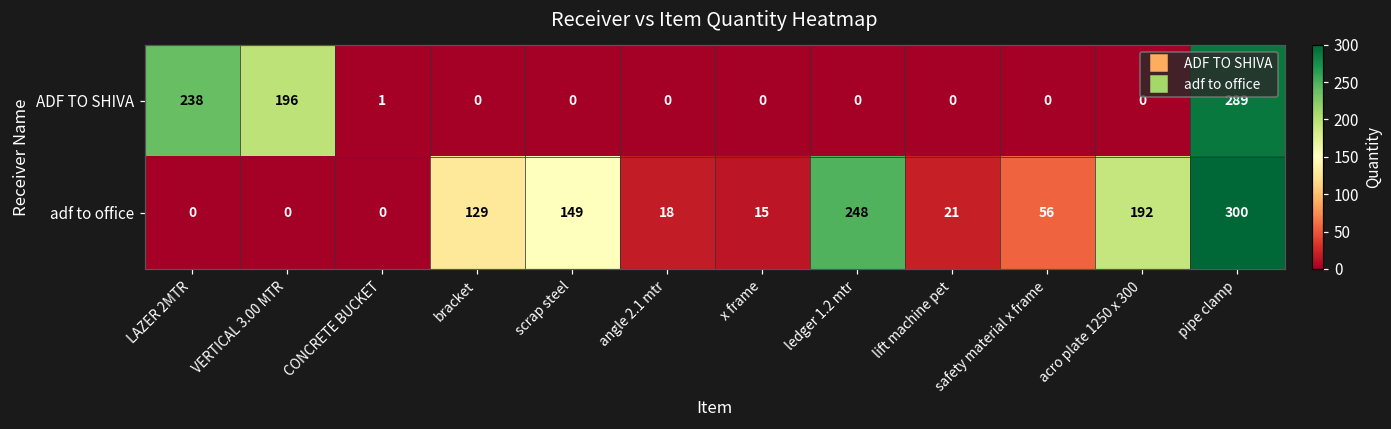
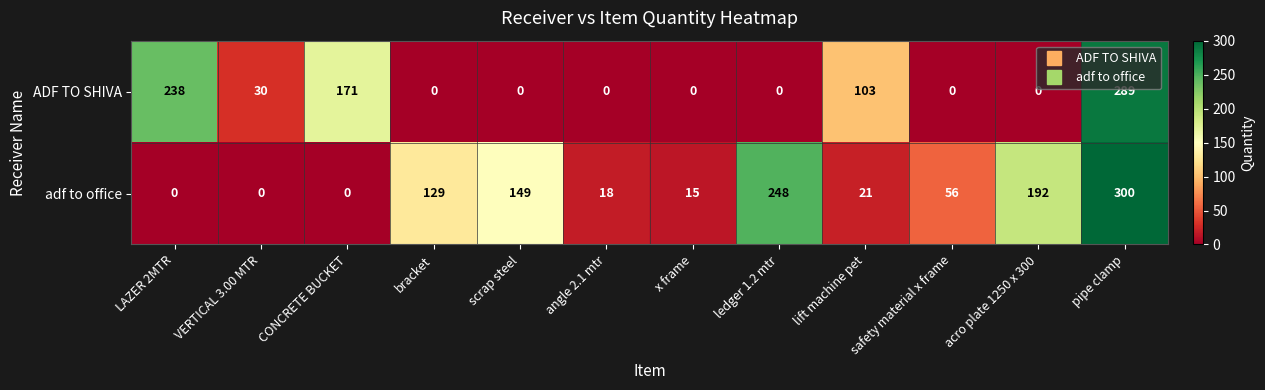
ADF TO SHIVA, VERTICAL 3.00 MTR: 196 -> 30
ADF TO SHIVA, CONCRETE BUCKET: 1 -> 171
ADF TO SHIVA, lift machine pet: 0 -> 103
